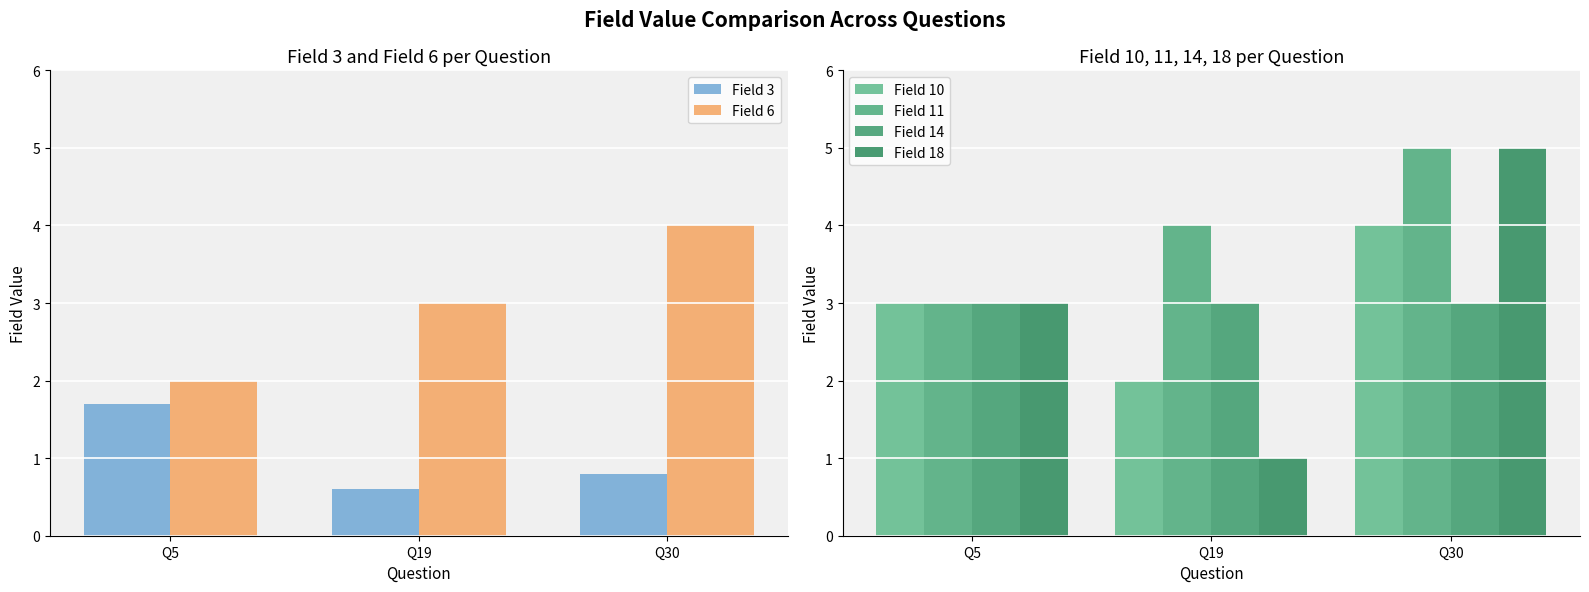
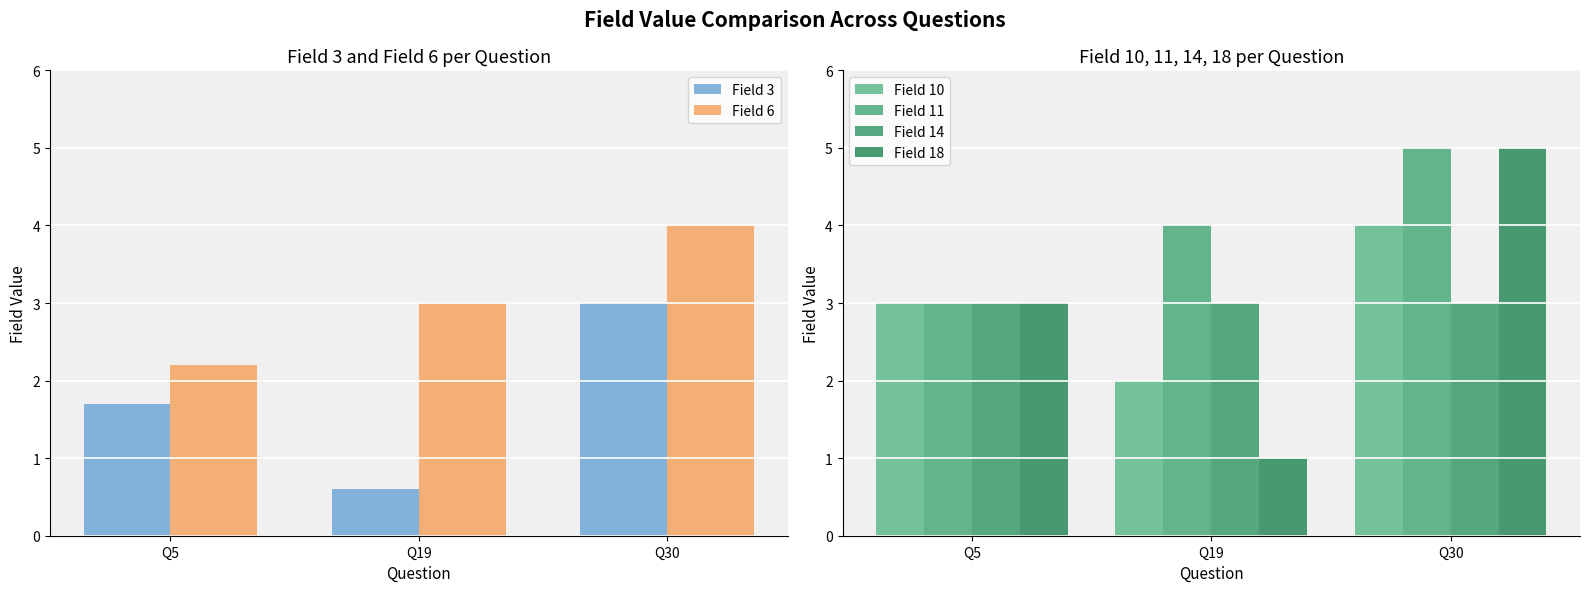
Field 3 and Field 6 per Question, Field 6, Q5: 2.0 -> 2.2
Field 3 and Field 6 per Question, Field 3, Q30: 0.8 -> 3.0
